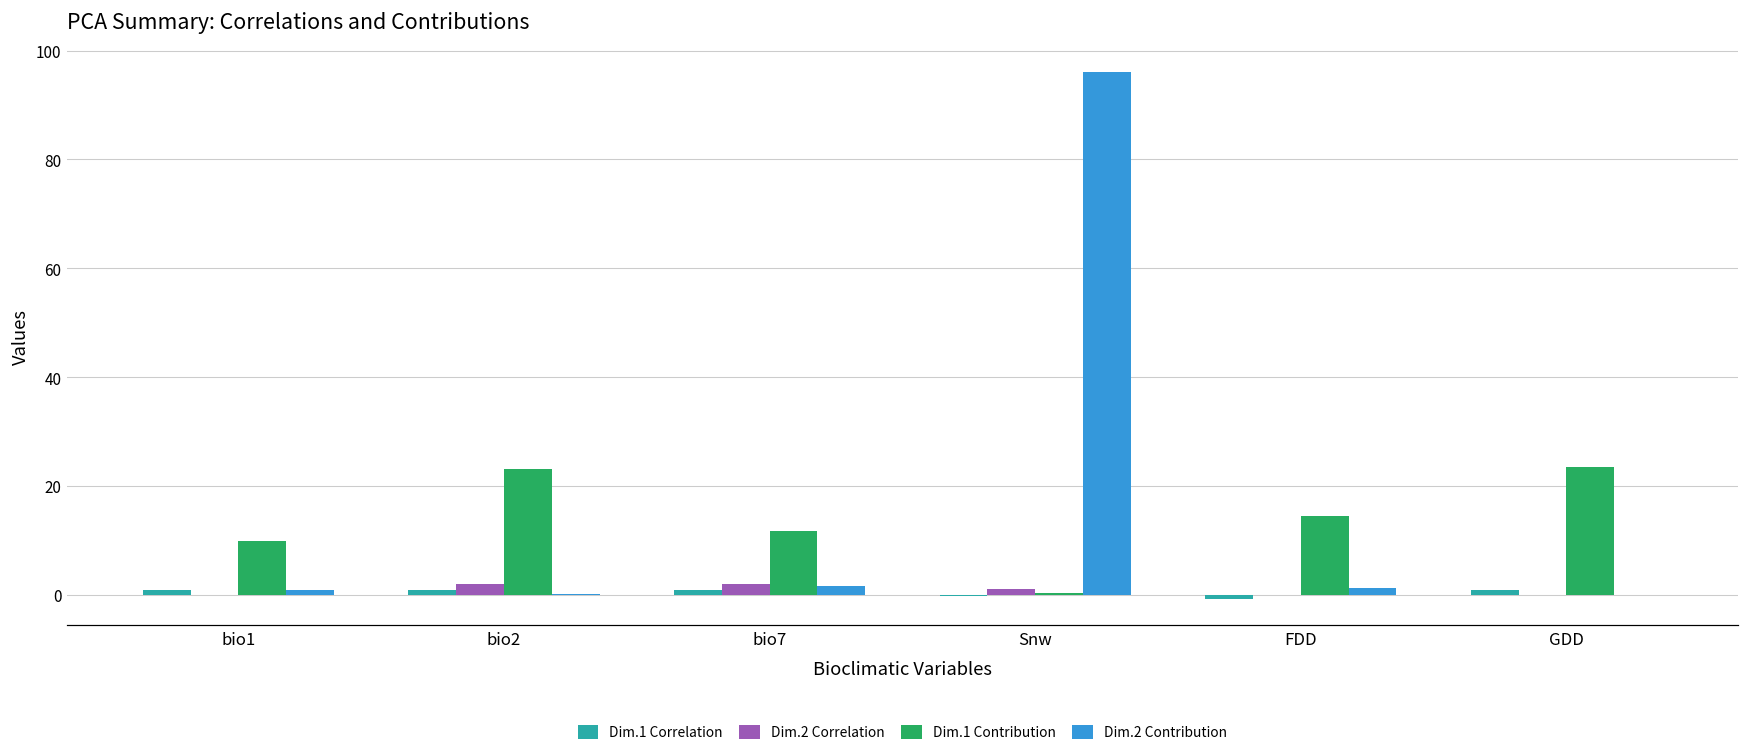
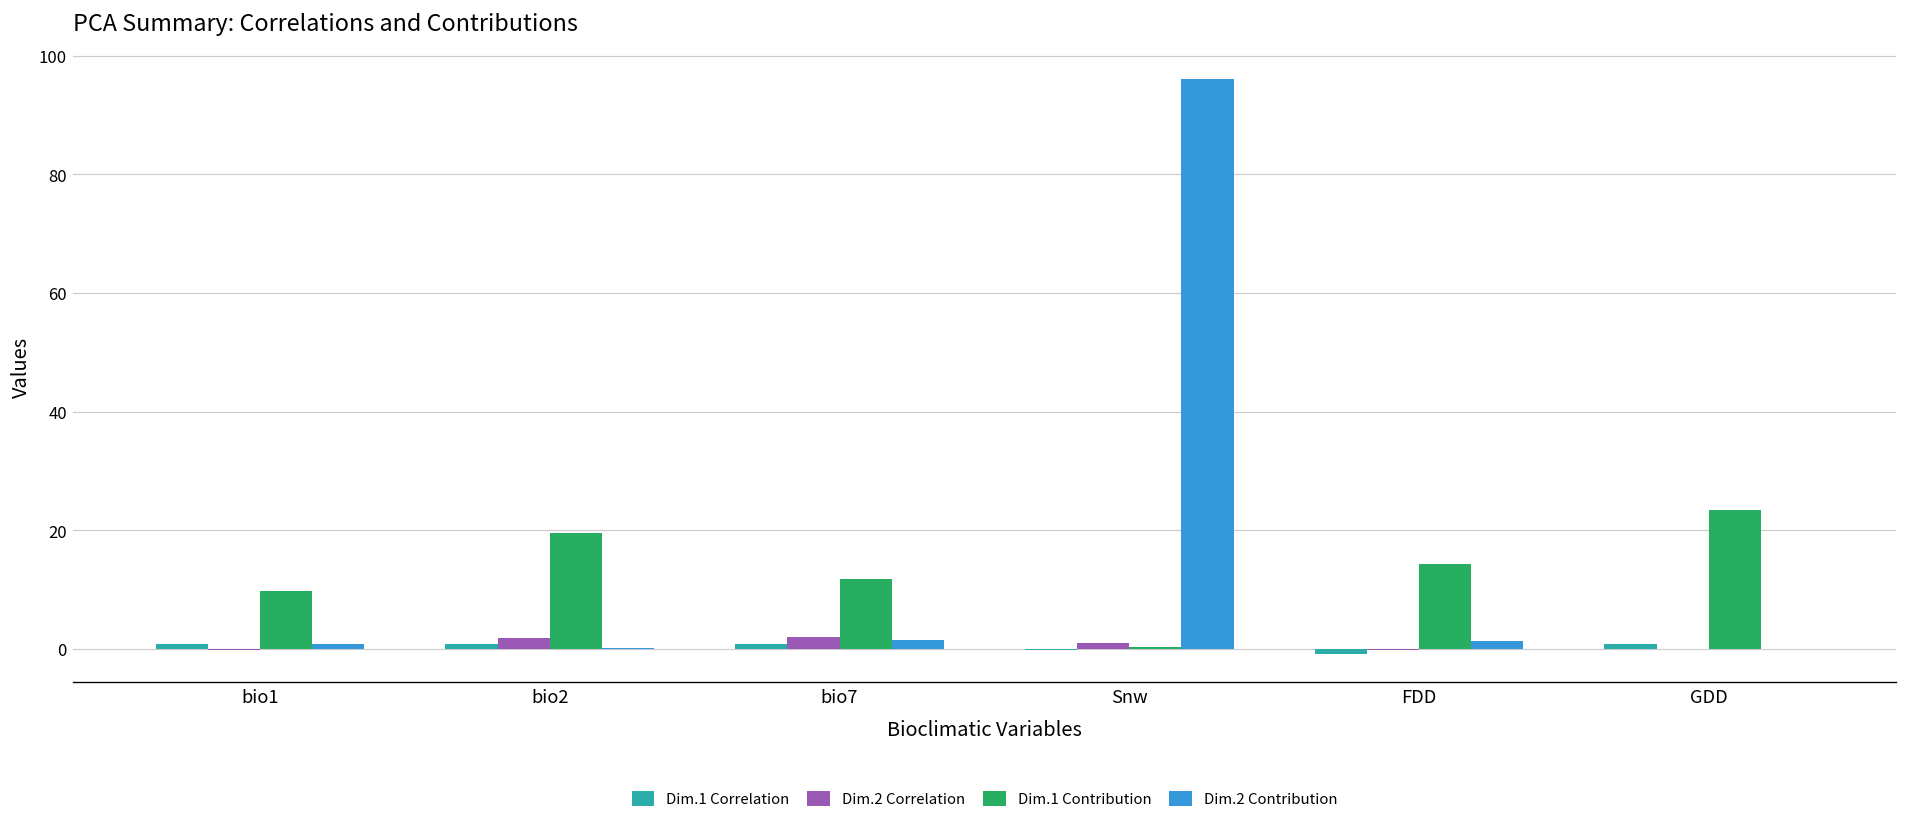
Dim.1 Contribution, bio2: 23 -> 20
